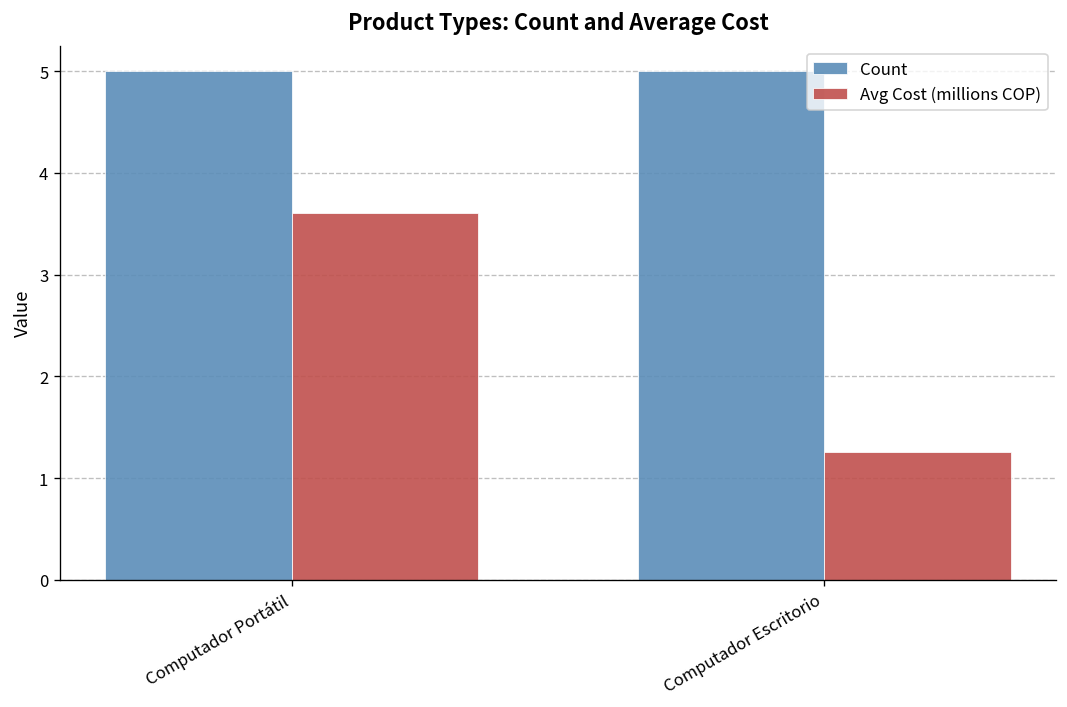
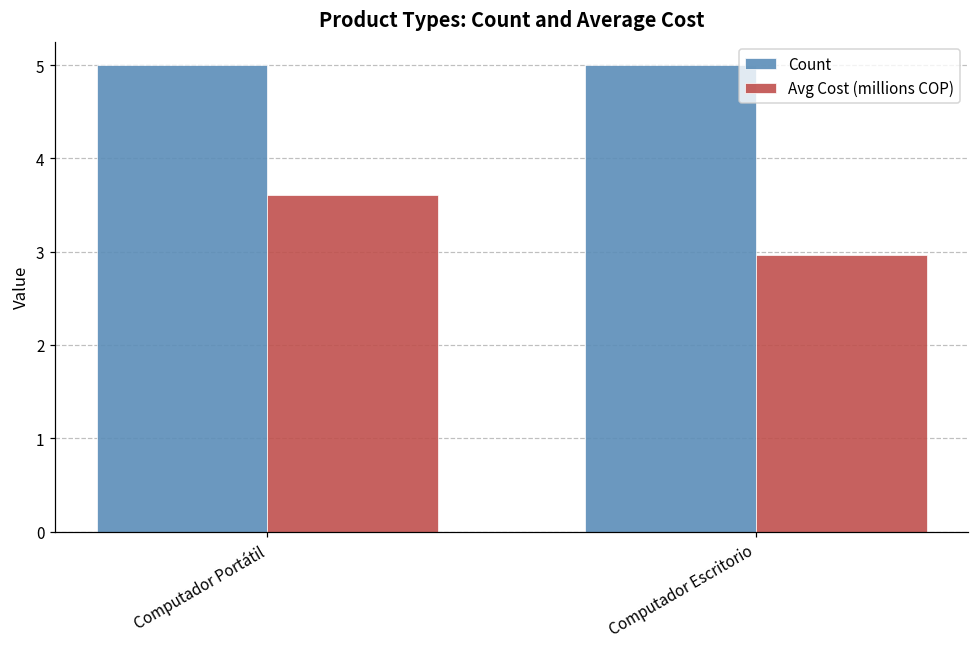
Avg Cost (millions COP), Computador Escritorio: 1.3 -> 3.0
